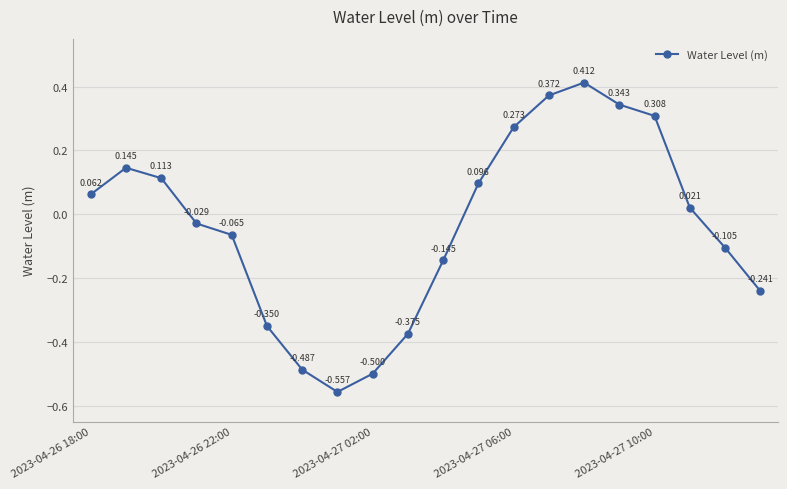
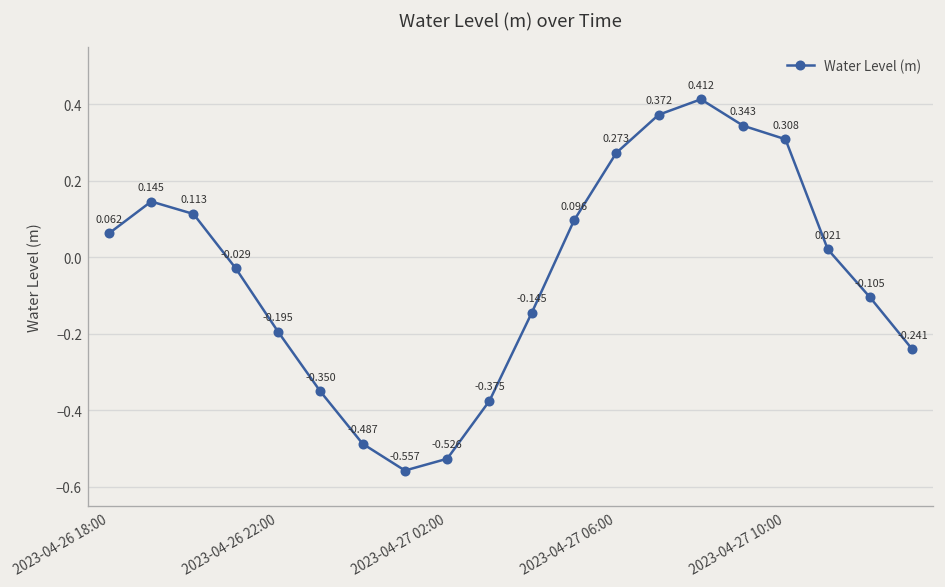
2023-04-26 22:00: -0.065 -> -0.195
2023-04-27 02:00: -0.500 -> -0.526
